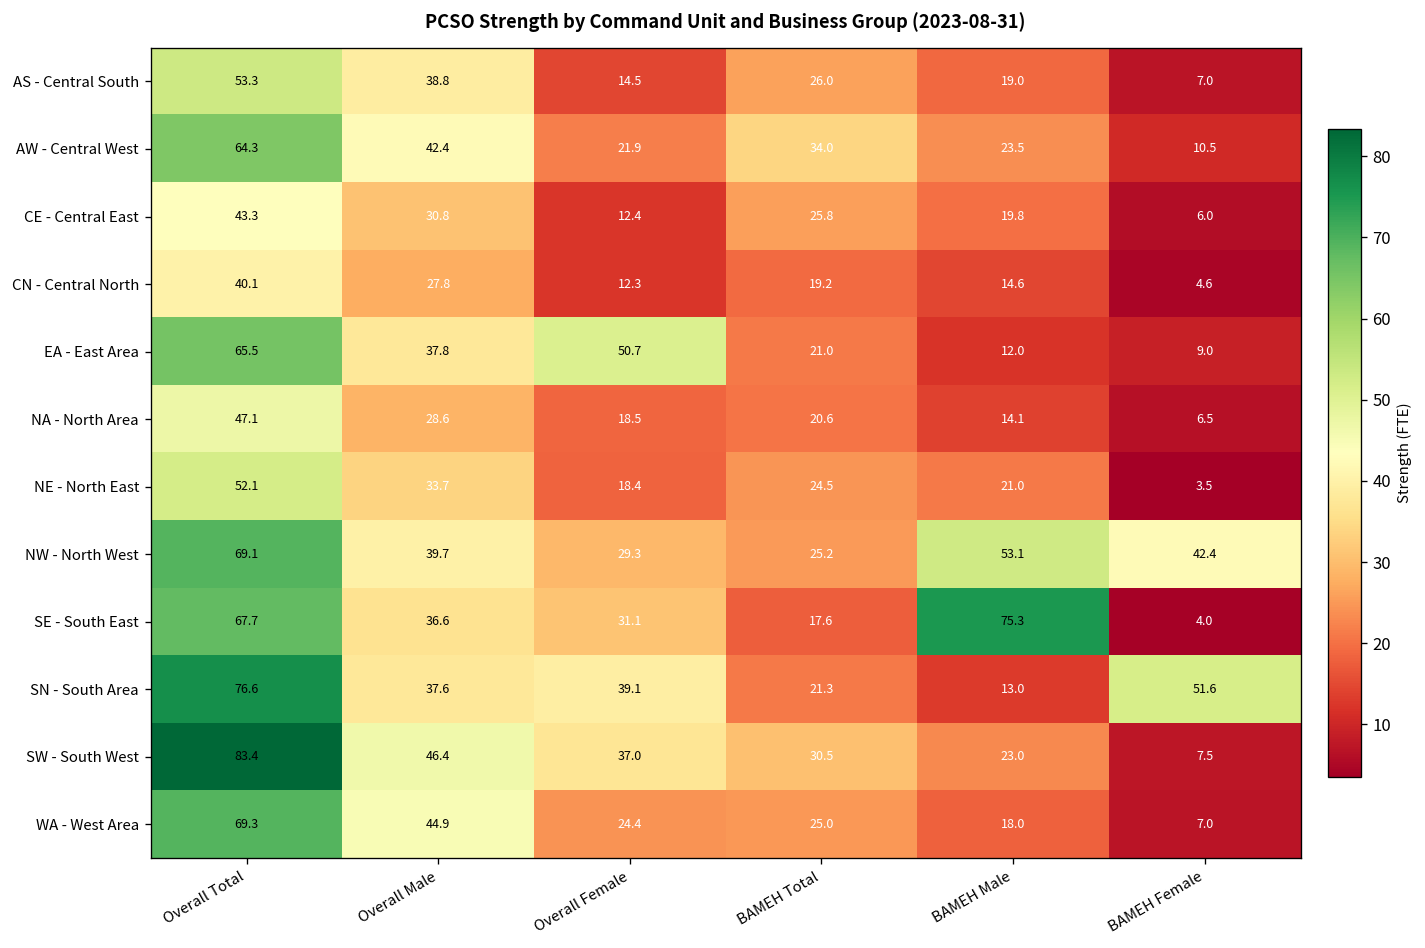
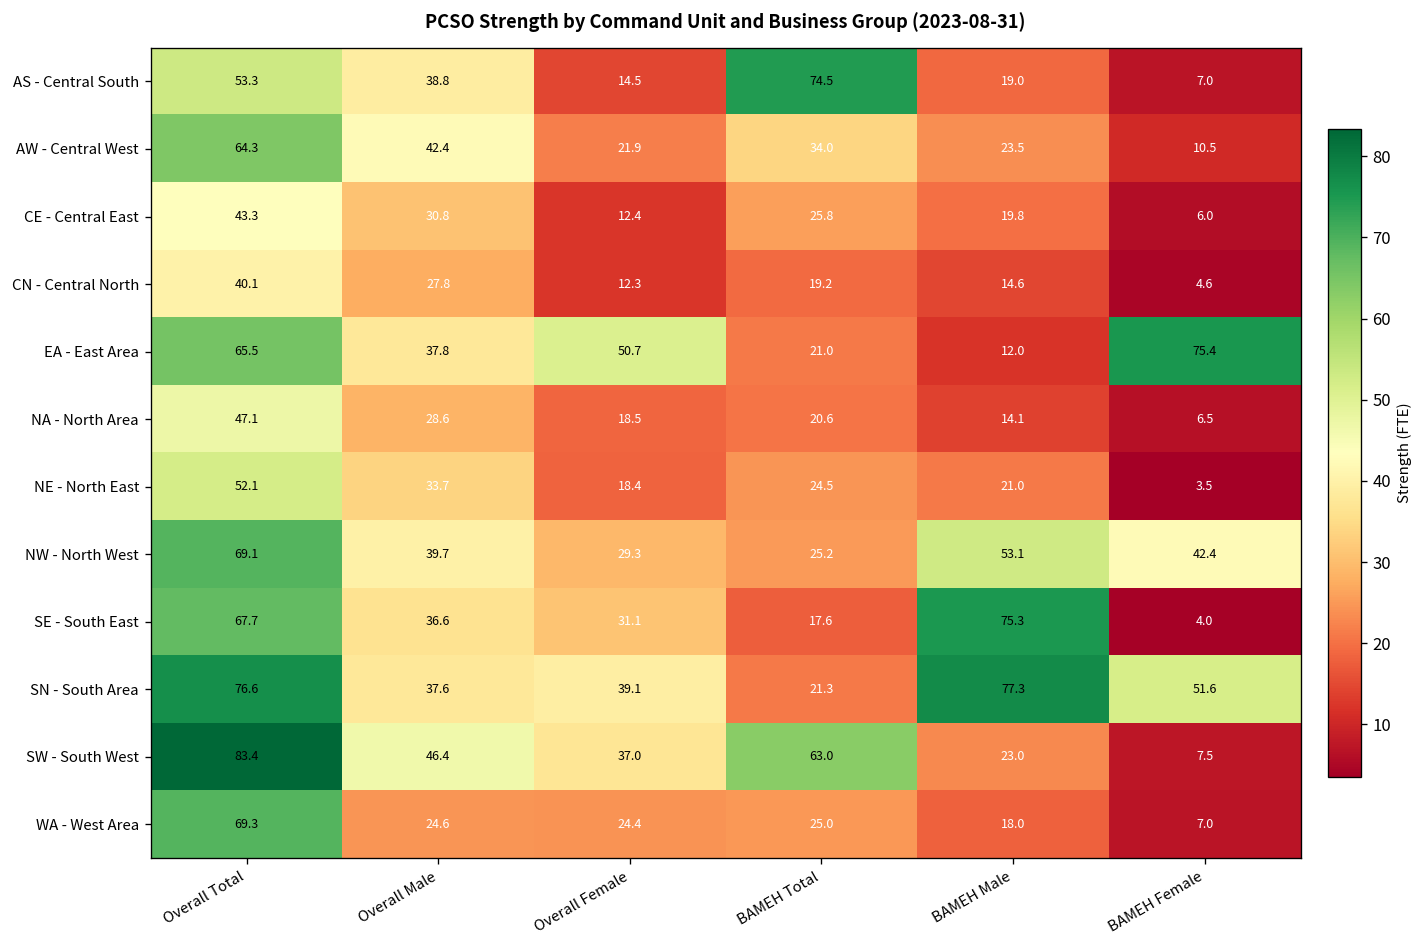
AS - Central South, BAMEH Total: 26.0 -> 74.5
EA - East Area, BAMEH Female: 9.0 -> 75.4
SN - South Area, BAMEH Male: 13.0 -> 77.3
SW - South West, BAMEH Total: 30.5 -> 63.0
WA - West Area, Overall Male: 44.9 -> 24.6
